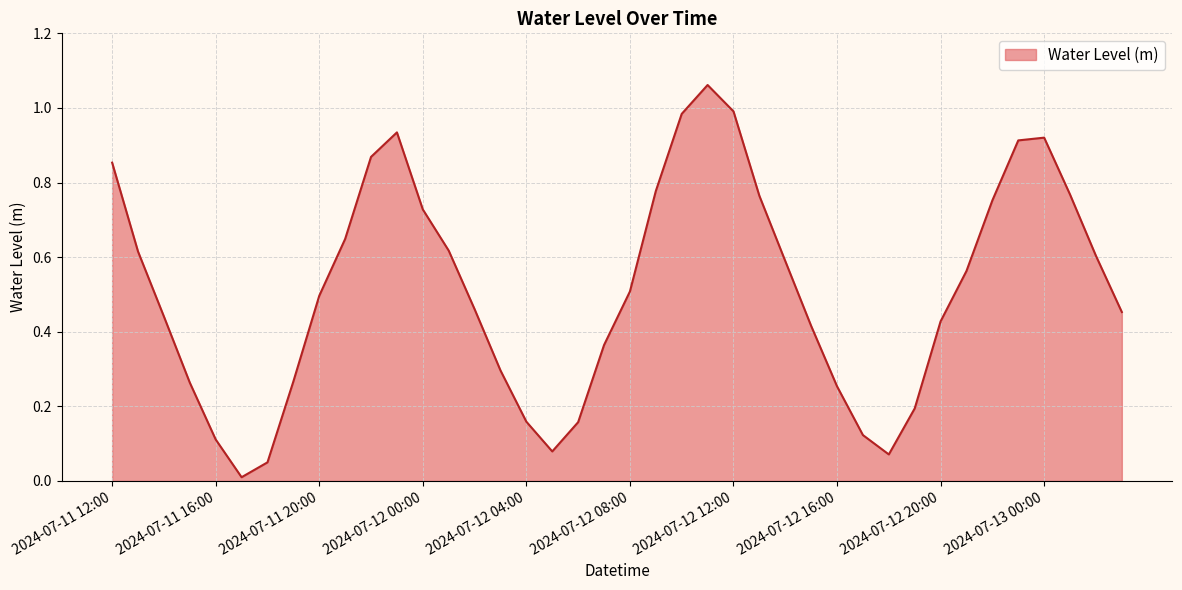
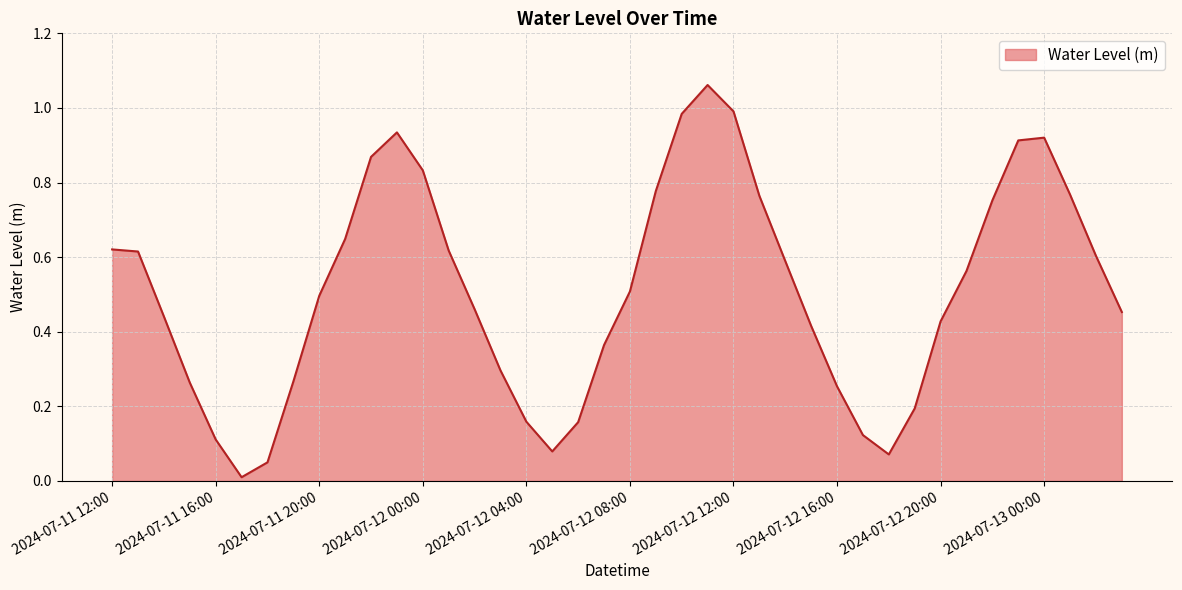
2024-07-11 12:00: 0.85 -> 0.62
2024-07-12 00:00: 0.73 -> 0.83
